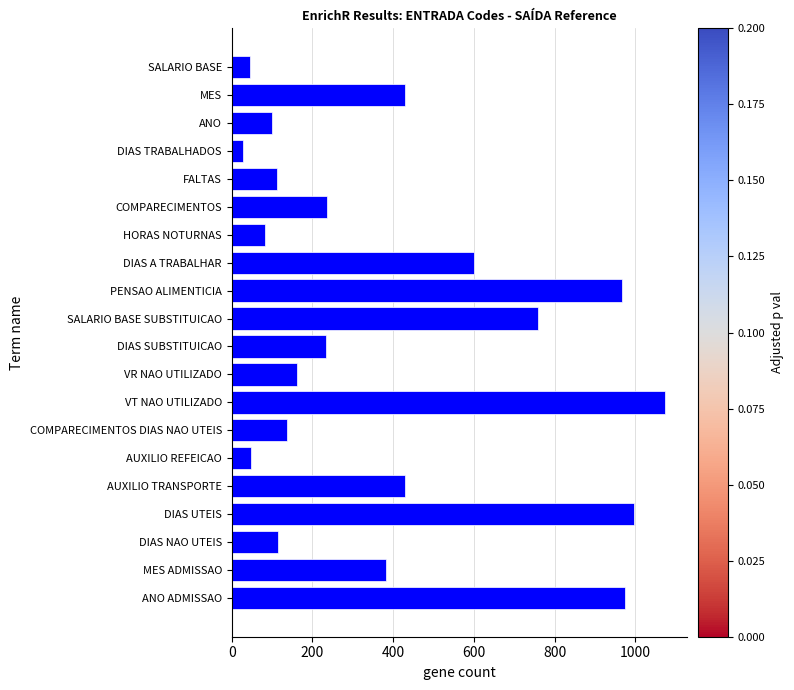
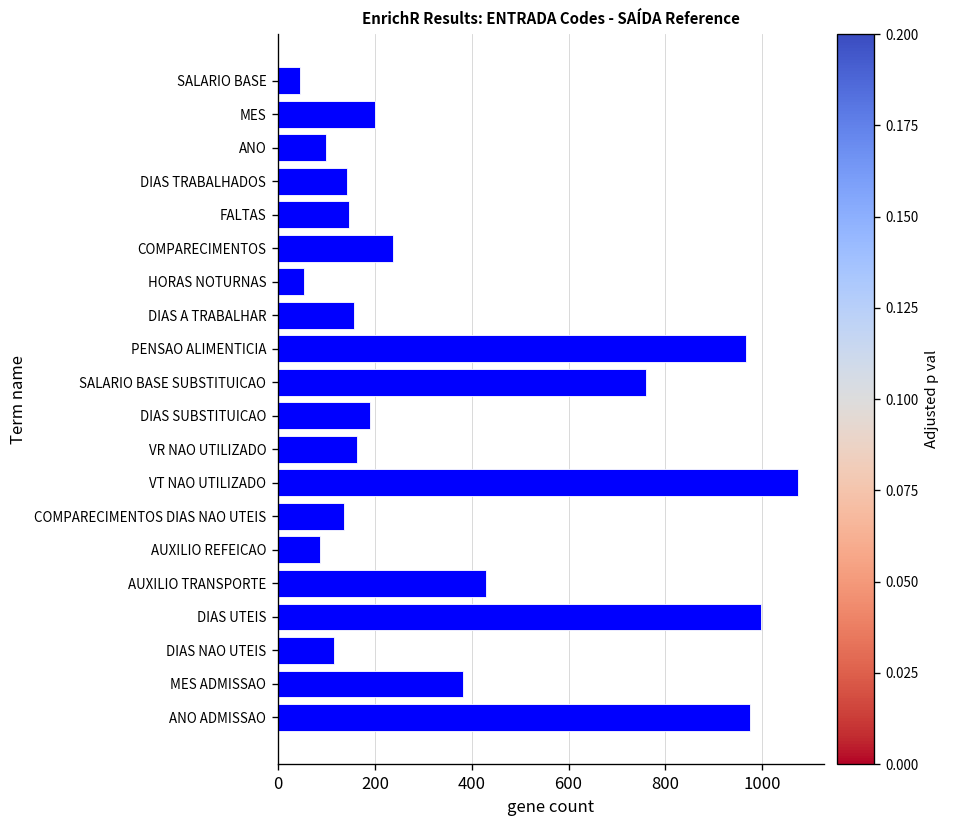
MES: 430 -> 200
DIAS TRABALHADOS: 30 -> 140
FALTAS: 110 -> 150
HORAS NOTURNAS: 80 -> 50
DIAS A TRABALHAR: 600 -> 160
DIAS SUBSTITUICAO: 230 -> 190
AUXILIO REFEICAO: 50 -> 90
